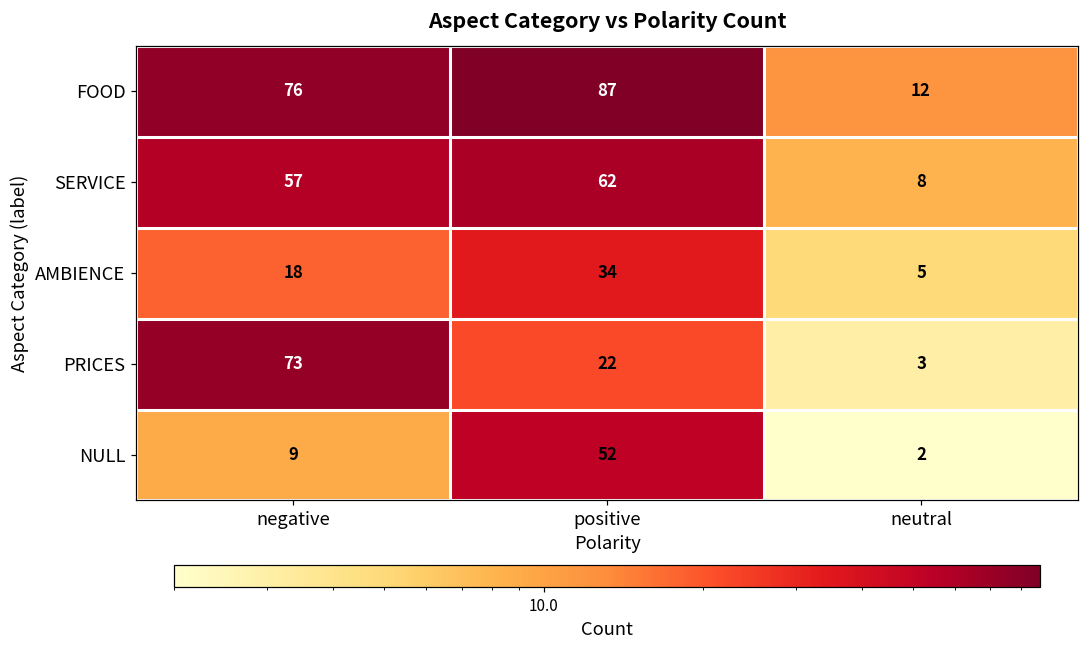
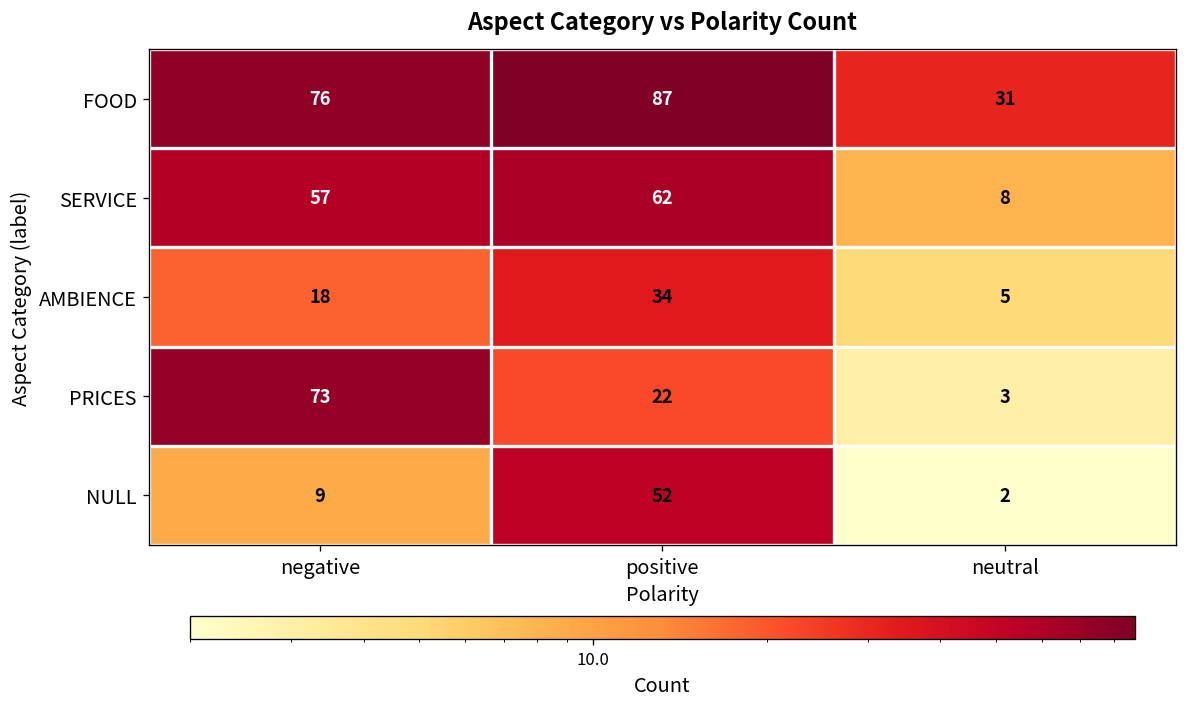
FOOD, neutral: 12 -> 31
